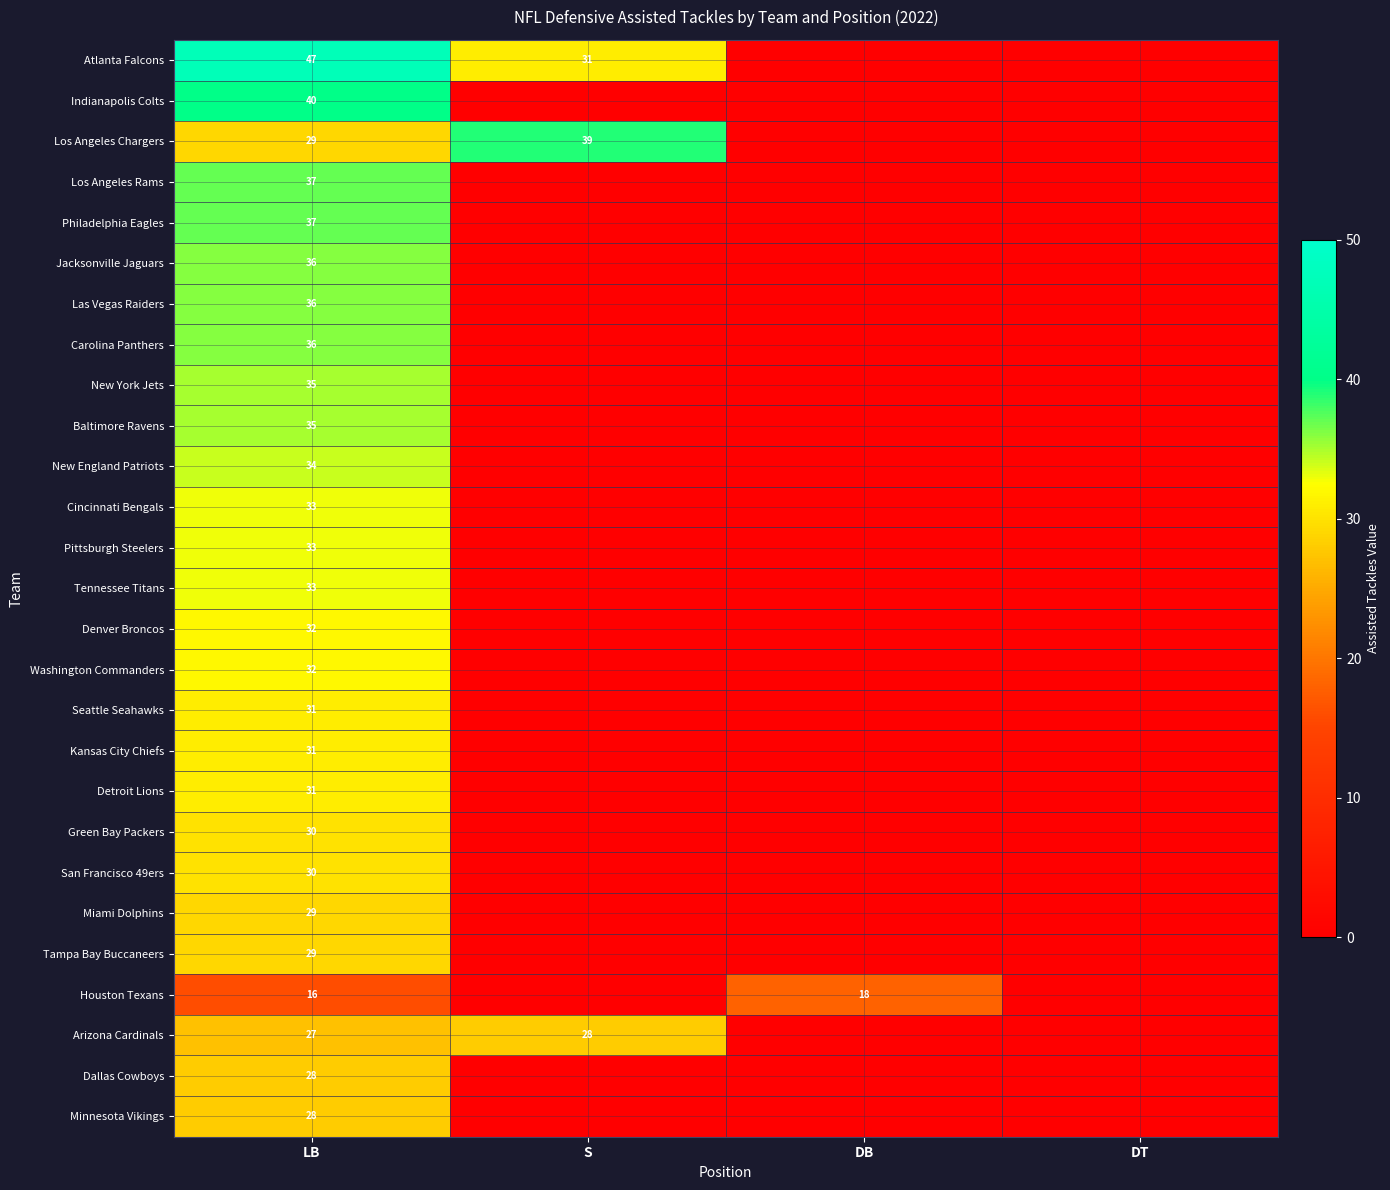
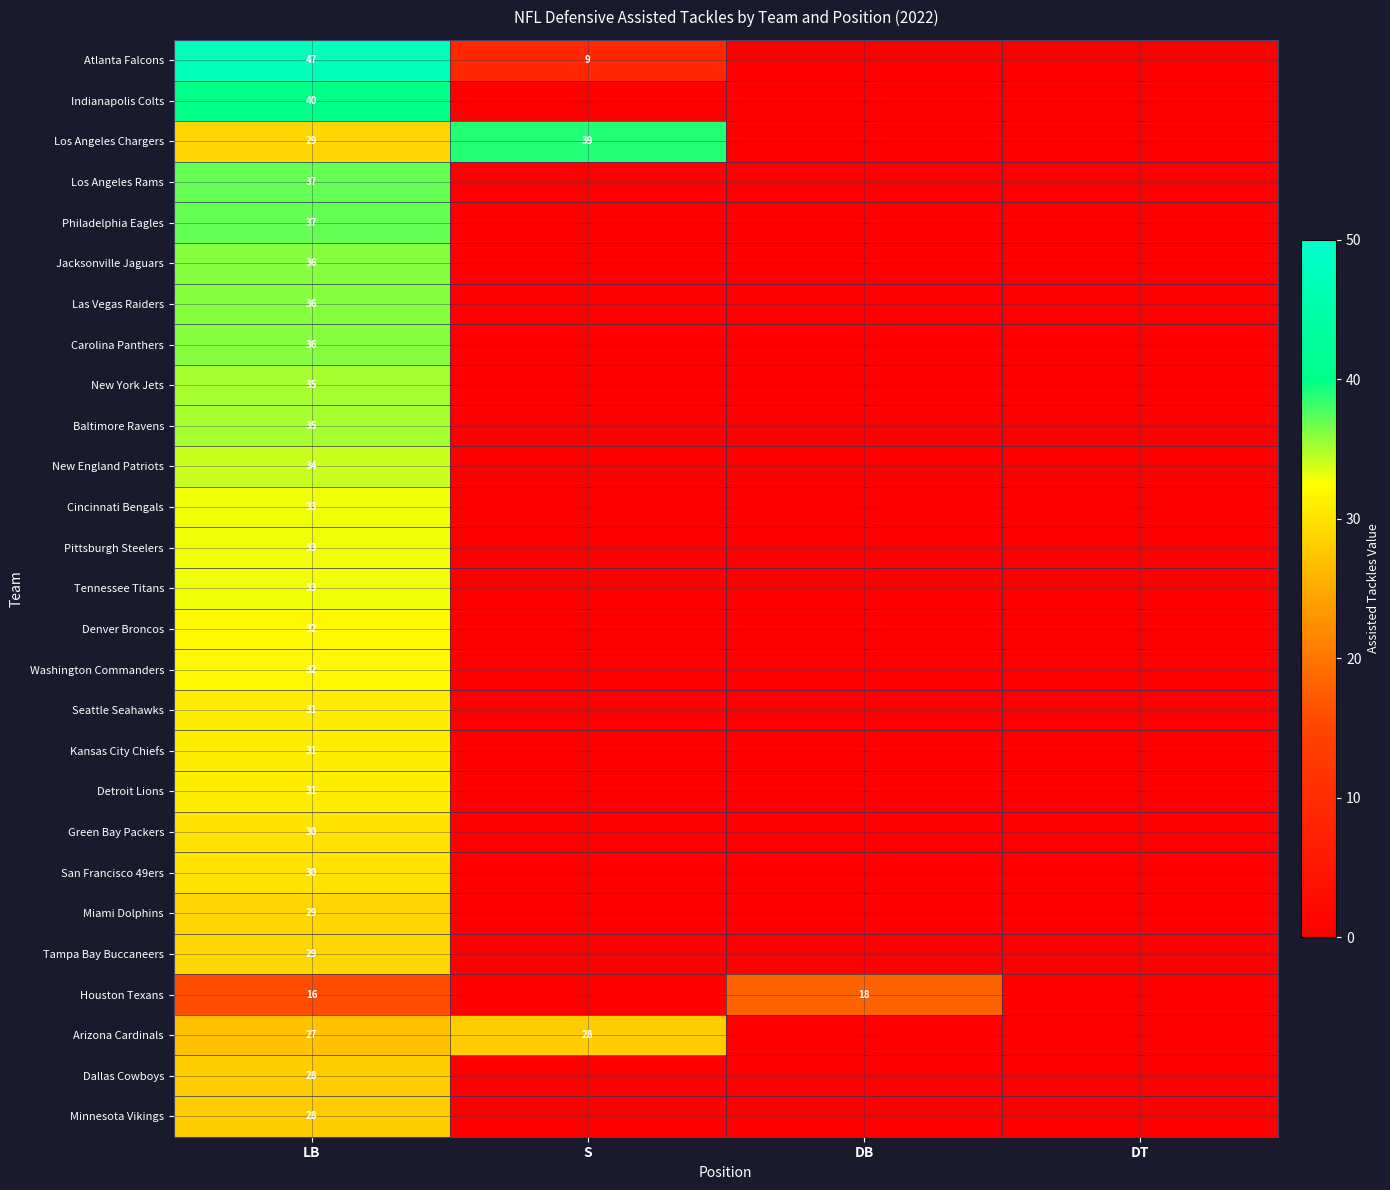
Atlanta Falcons, S: 31 -> 9
